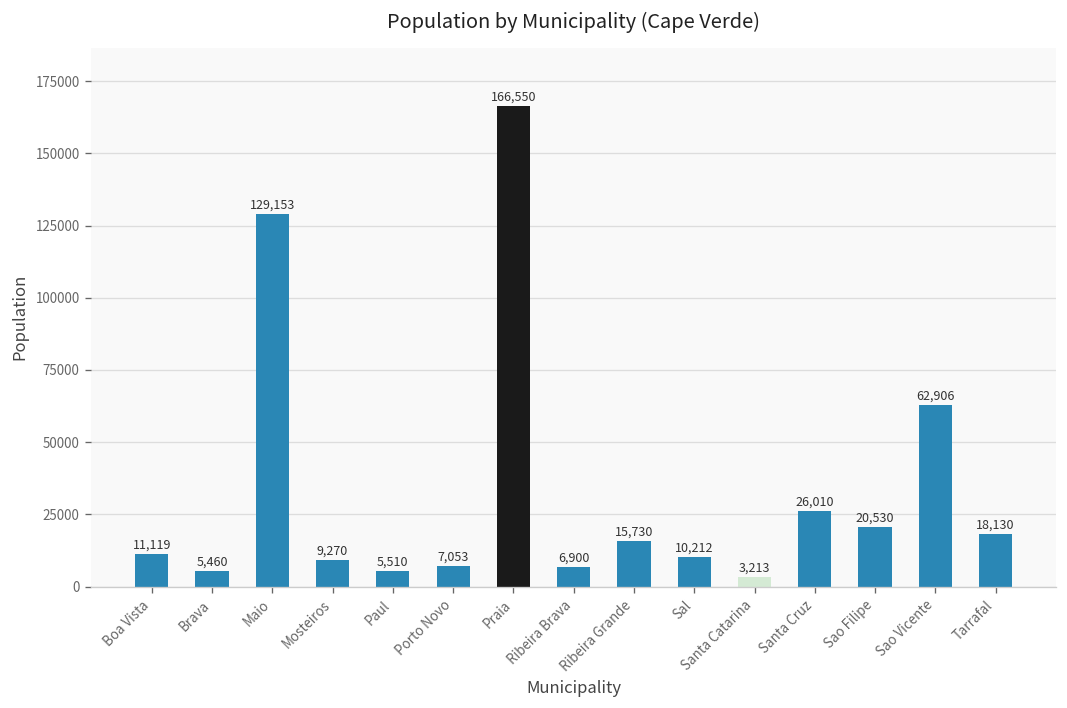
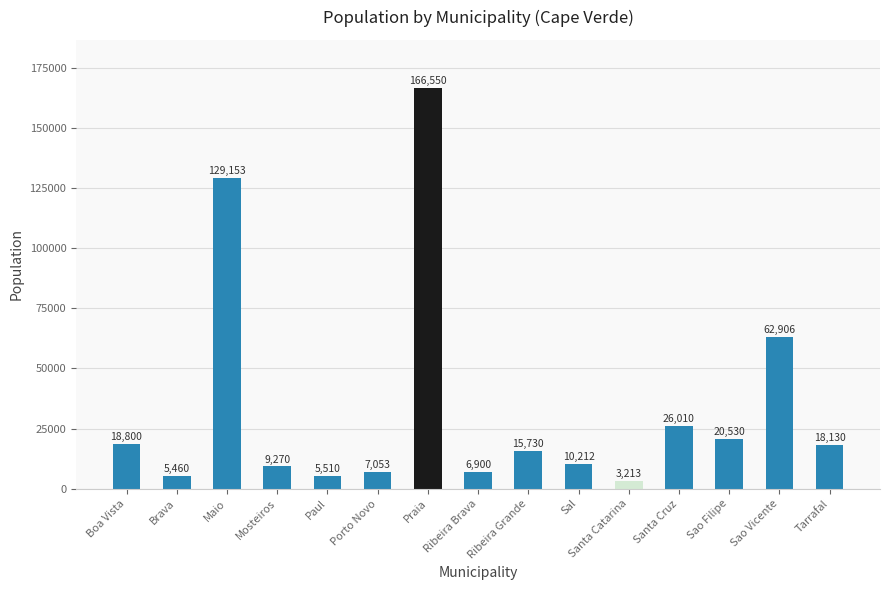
Boa Vista: 11,119 -> 18,800
